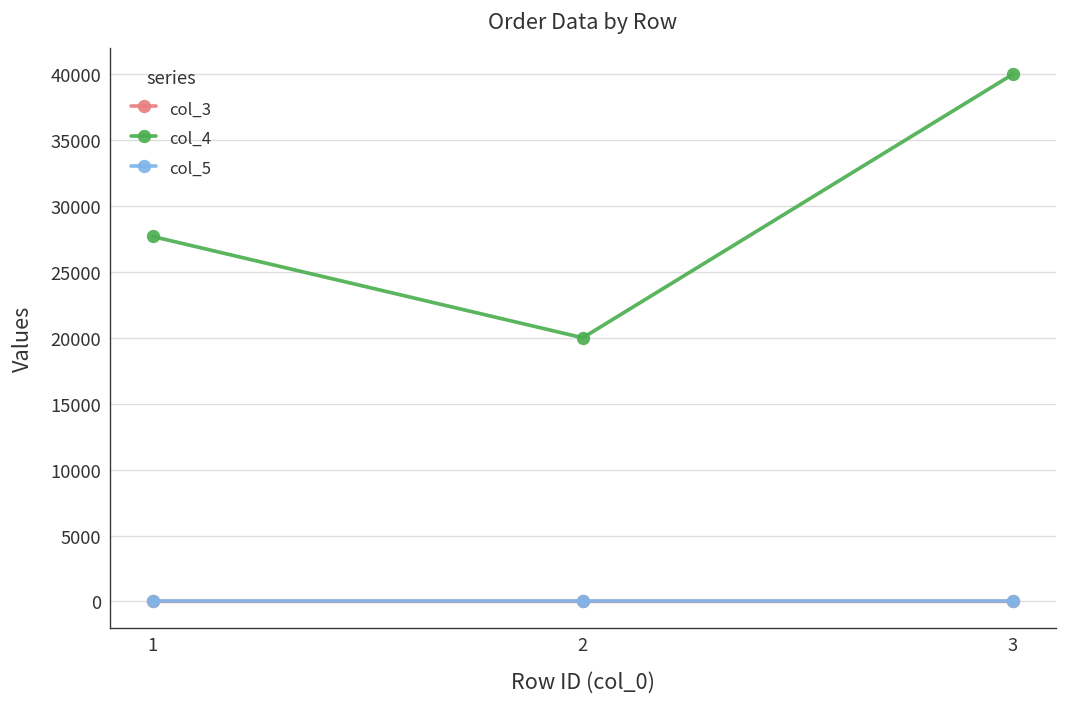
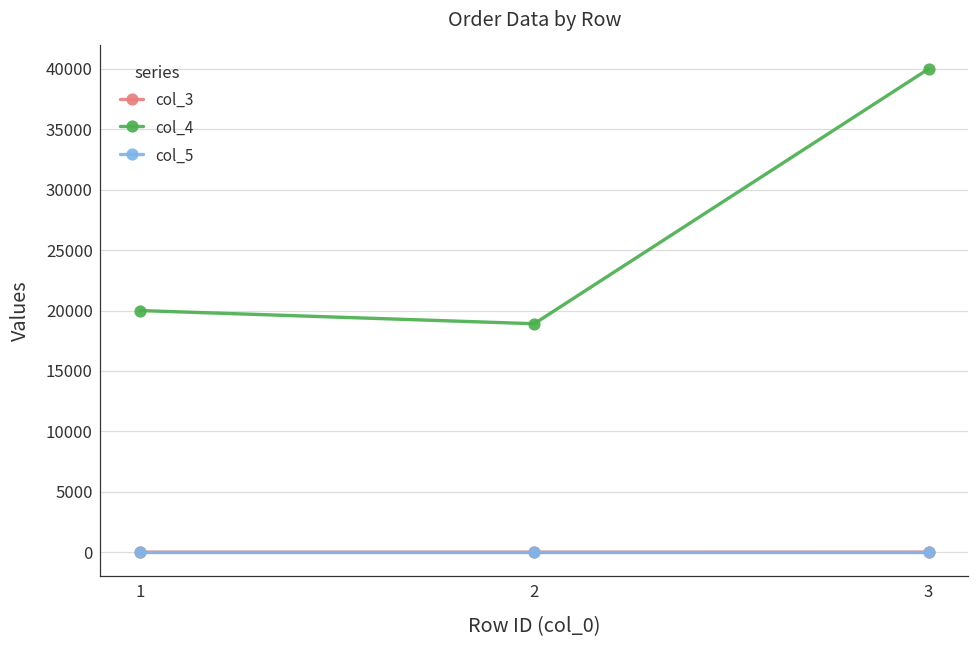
col_4, 1: 27700 -> 20000
col_4, 2: 20000 -> 18900
